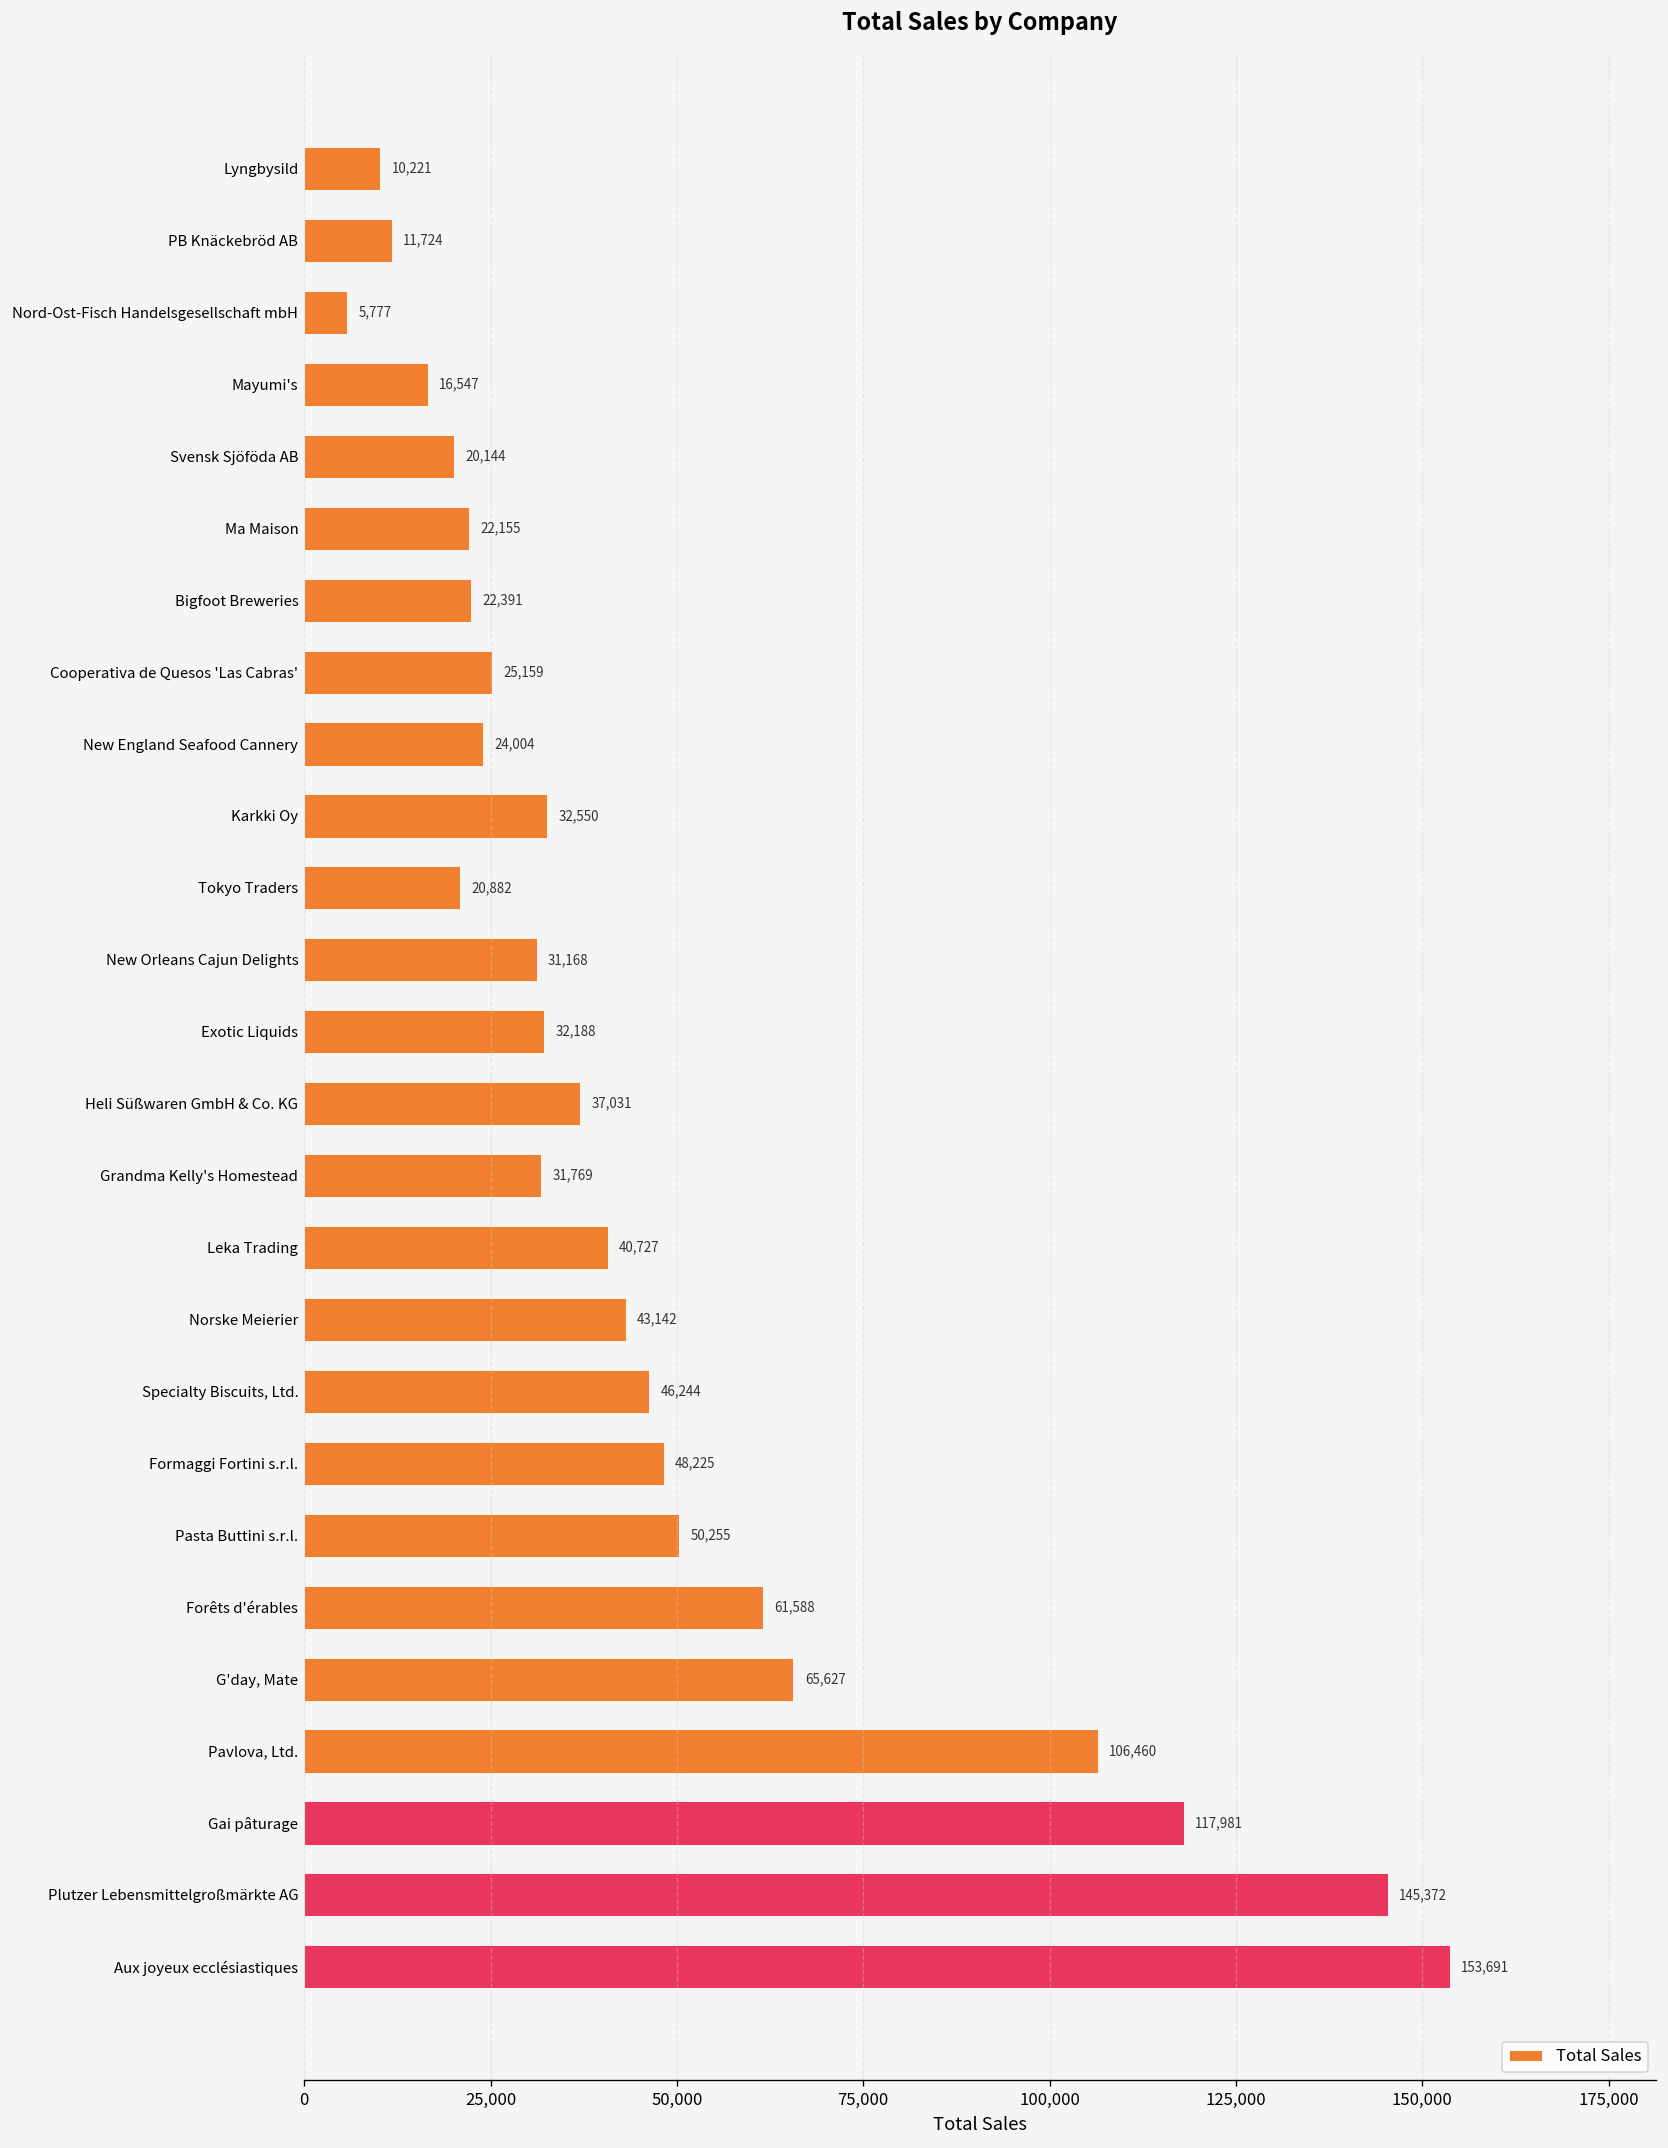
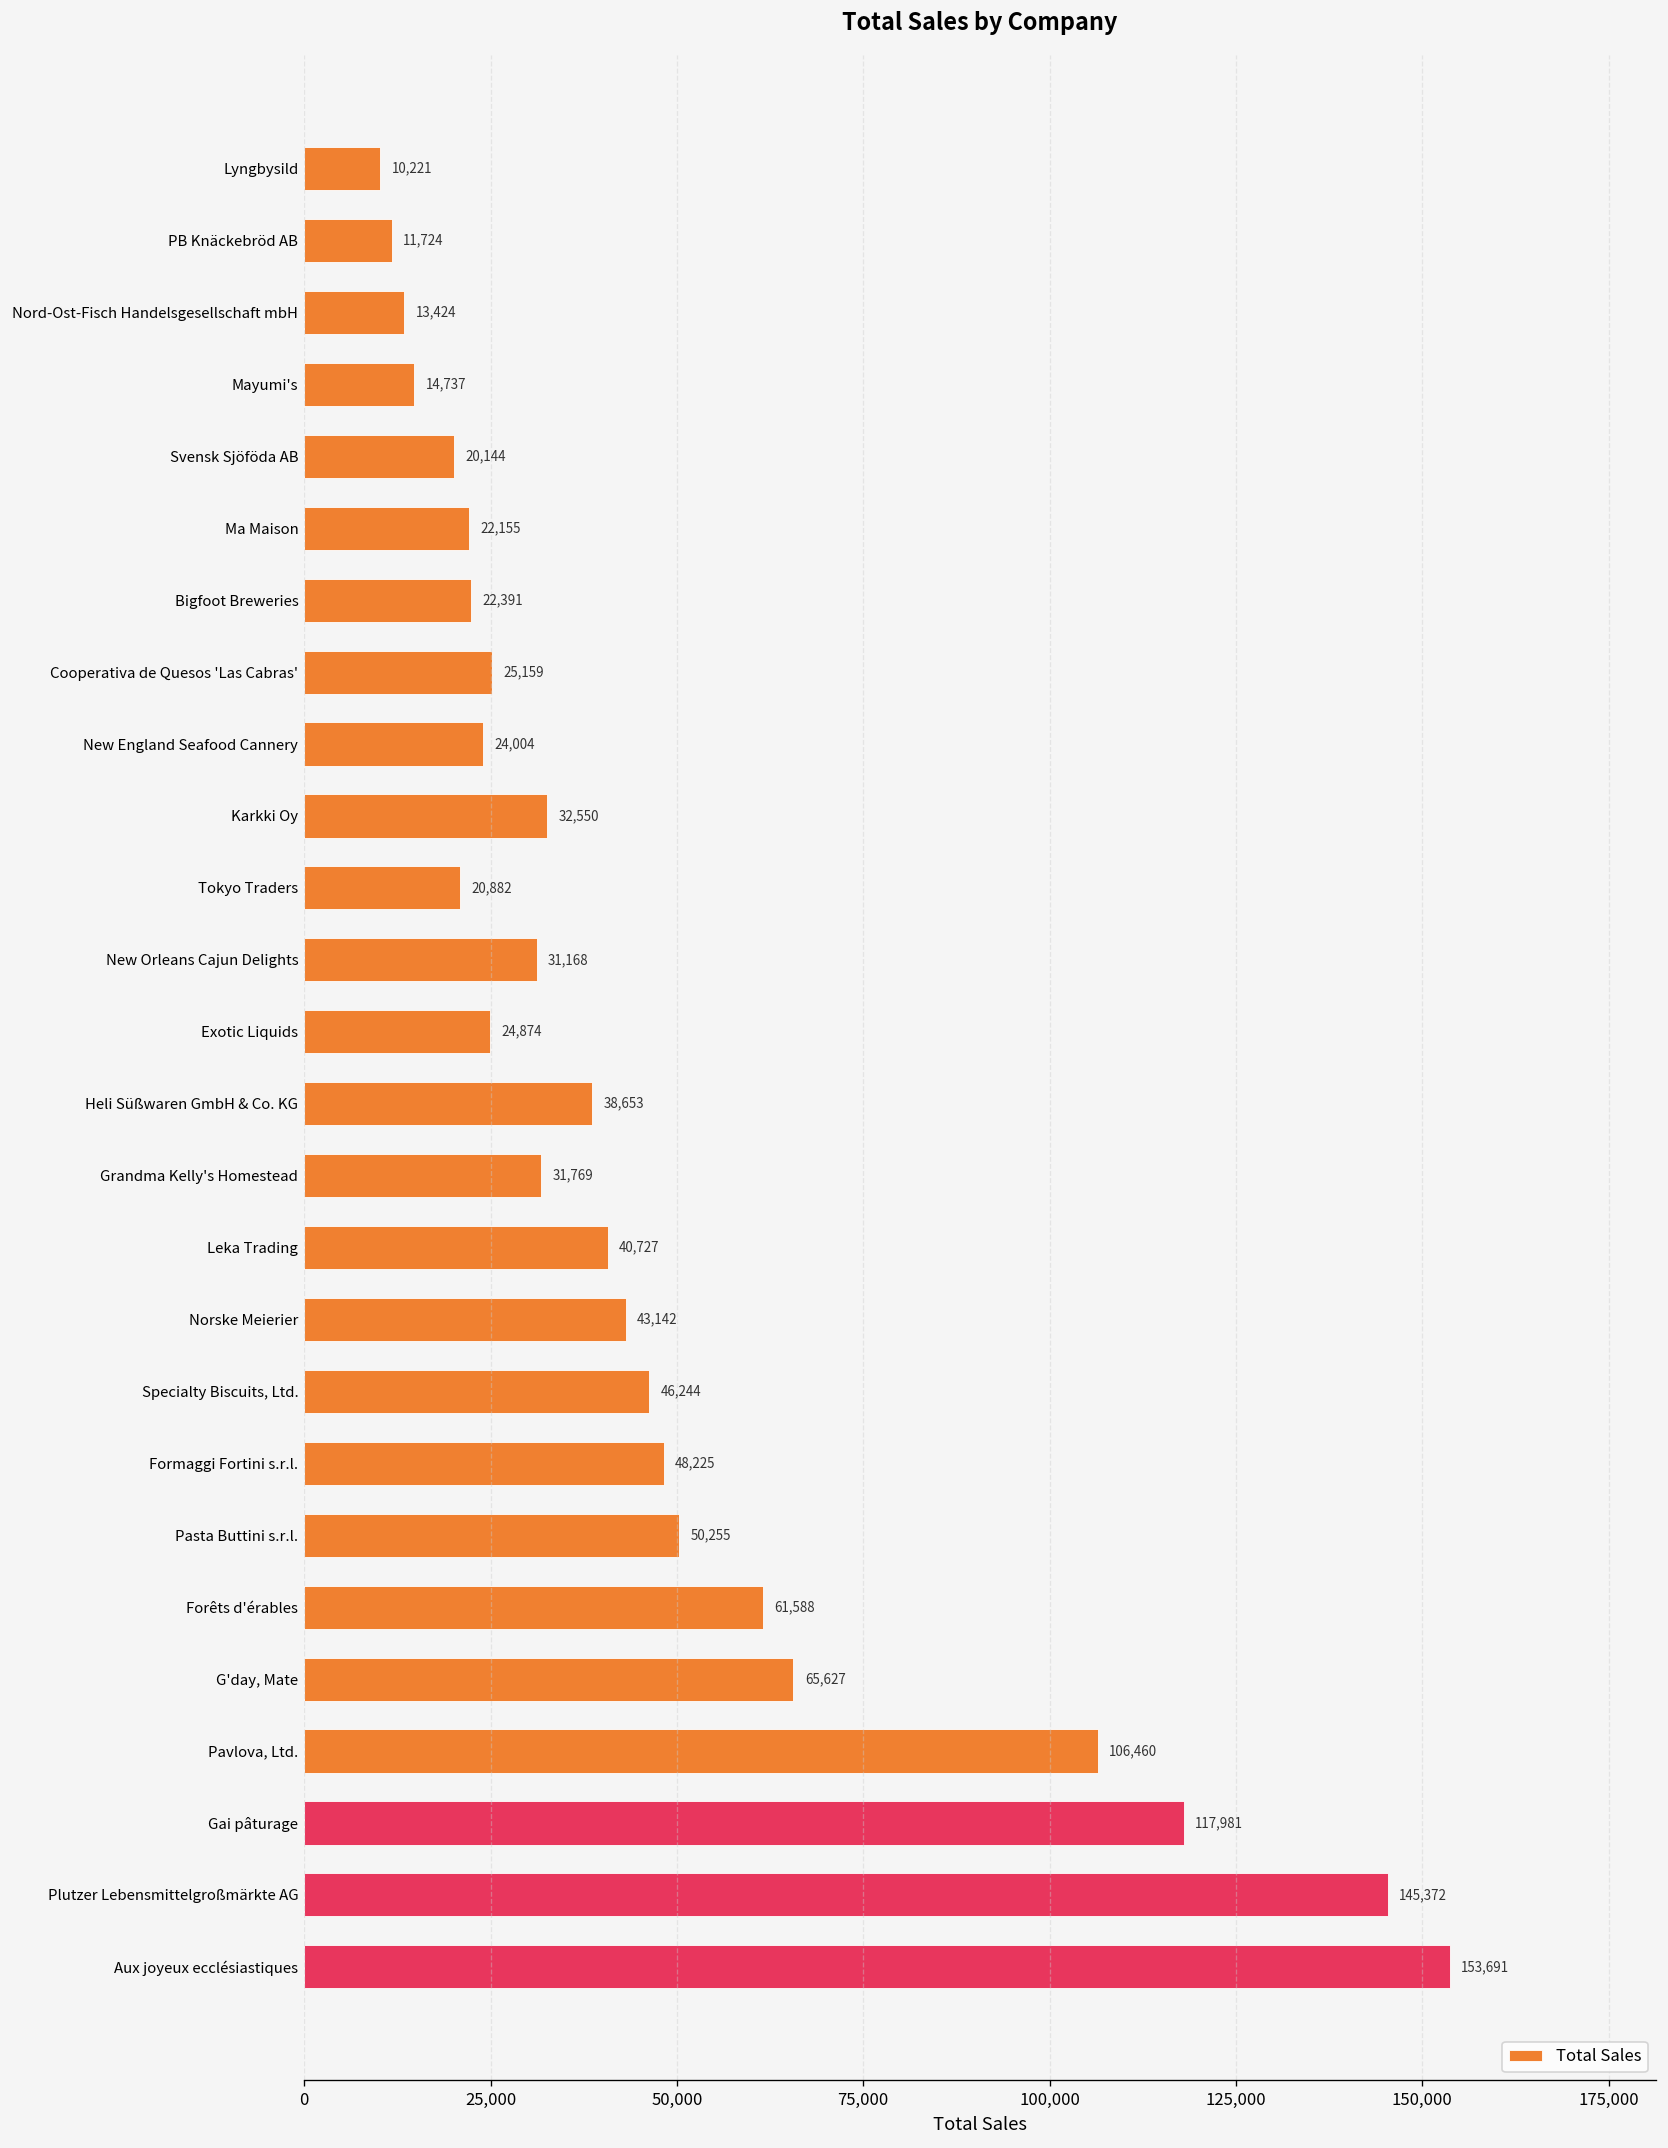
Nord-Ost-Fisch Handelsgesellschaft mbH: 5,777 -> 13,424
Mayumi's: 16,547 -> 14,737
Exotic Liquids: 32,188 -> 24,874
Heli Süßwaren GmbH & Co. KG: 37,031 -> 38,653
